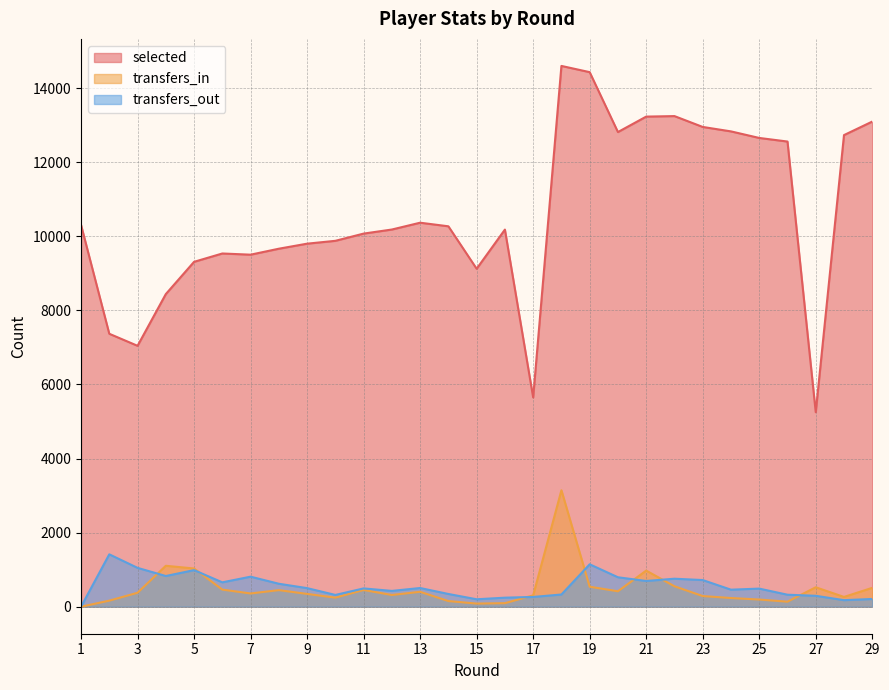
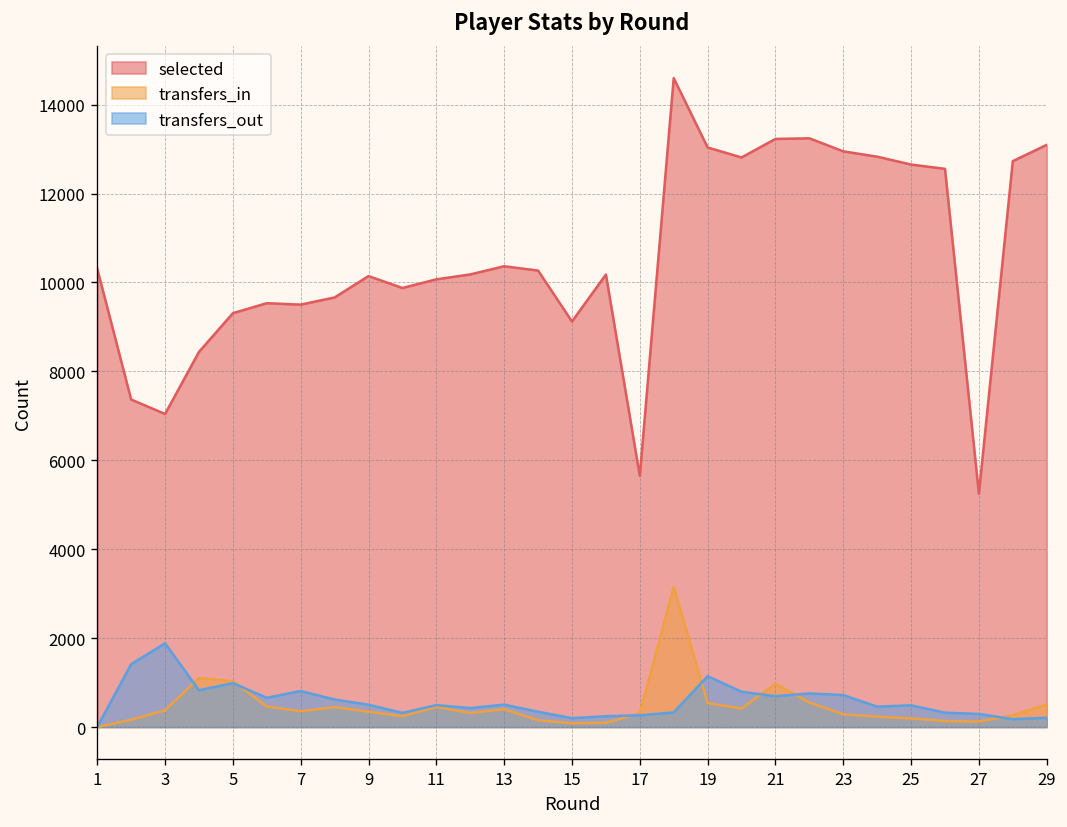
transfers_out, 3: 1000 -> 1900
selected, 9: 9800 -> 10100
selected, 19: 14400 -> 13000
transfers_in, 27: 500 -> 100
